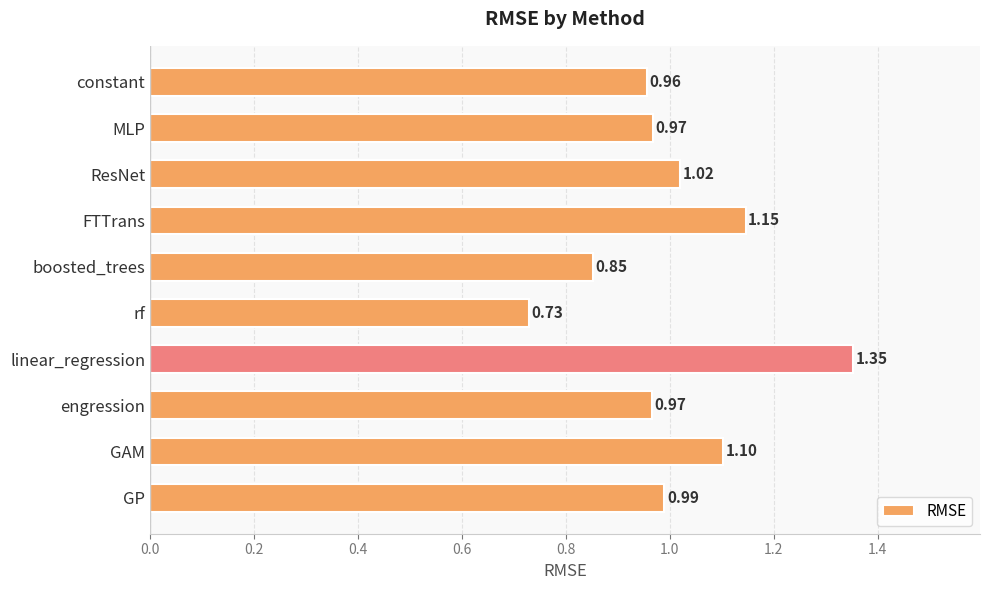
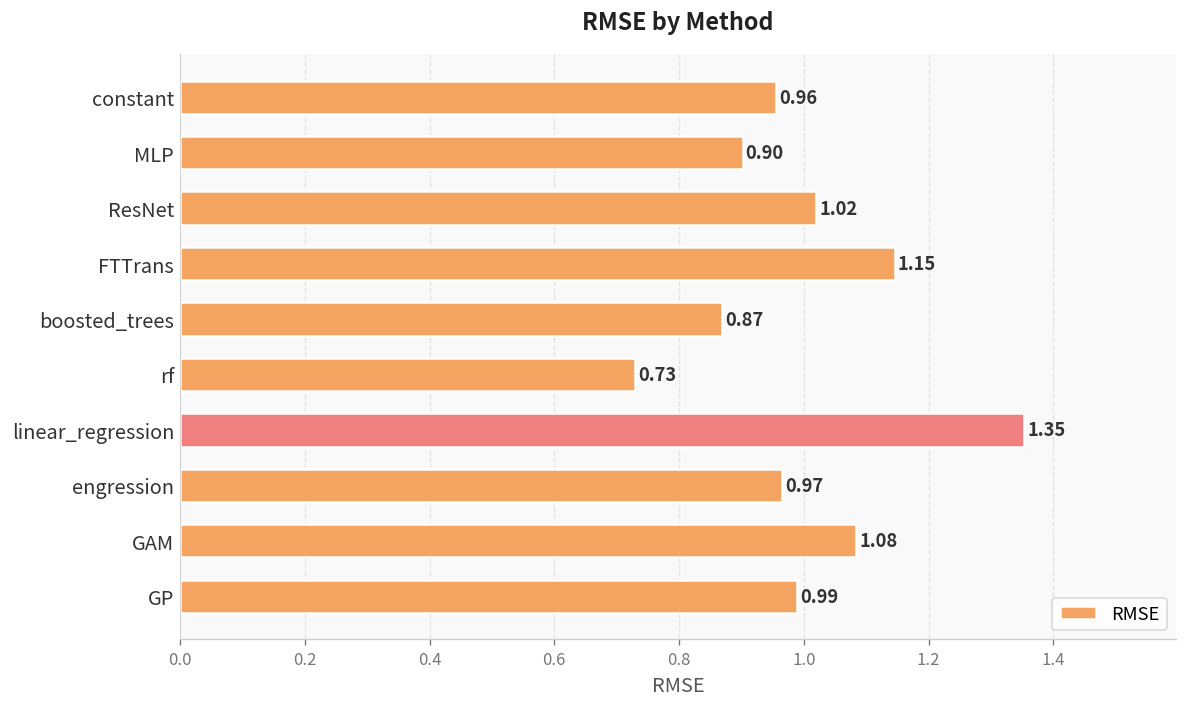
MLP: 0.97 -> 0.90
boosted_trees: 0.85 -> 0.87
GAM: 1.10 -> 1.08
